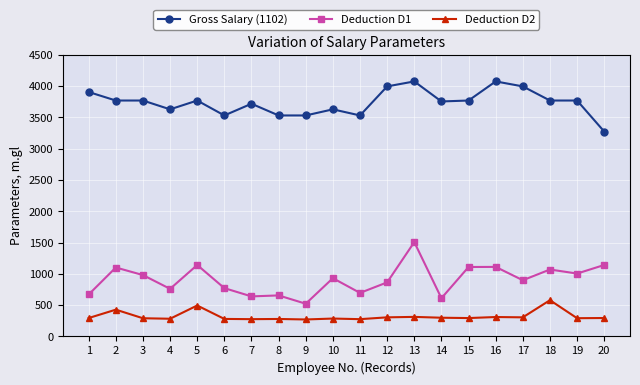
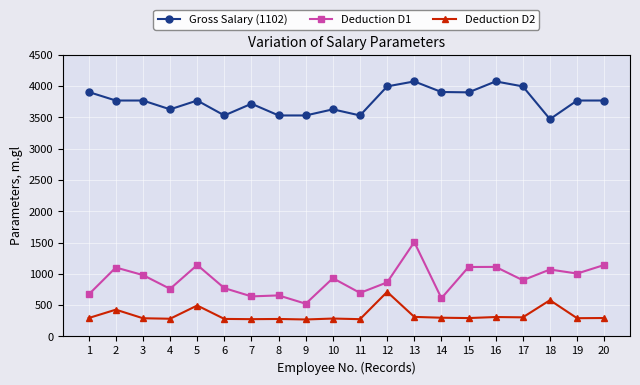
Deduction D2, 12: 300 -> 700
Gross Salary (1102), 14: 3800 -> 3900
Gross Salary (1102), 15: 3800 -> 3900
Gross Salary (1102), 18: 3800 -> 3500
Gross Salary (1102), 20: 3300 -> 3800
